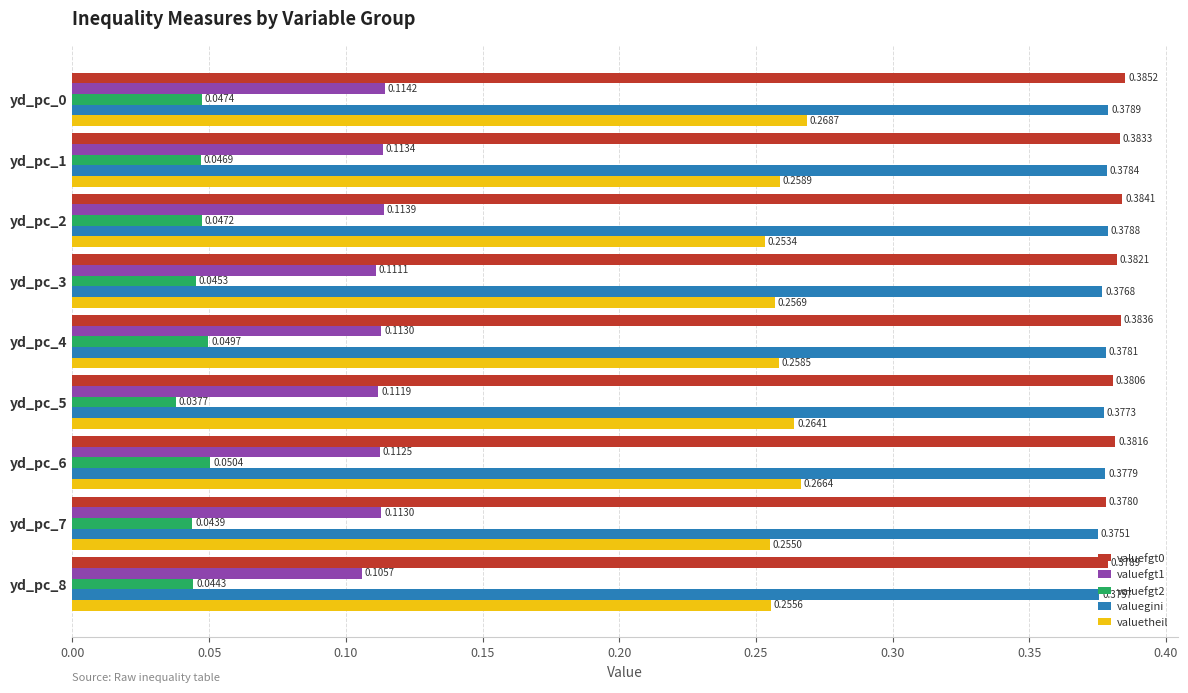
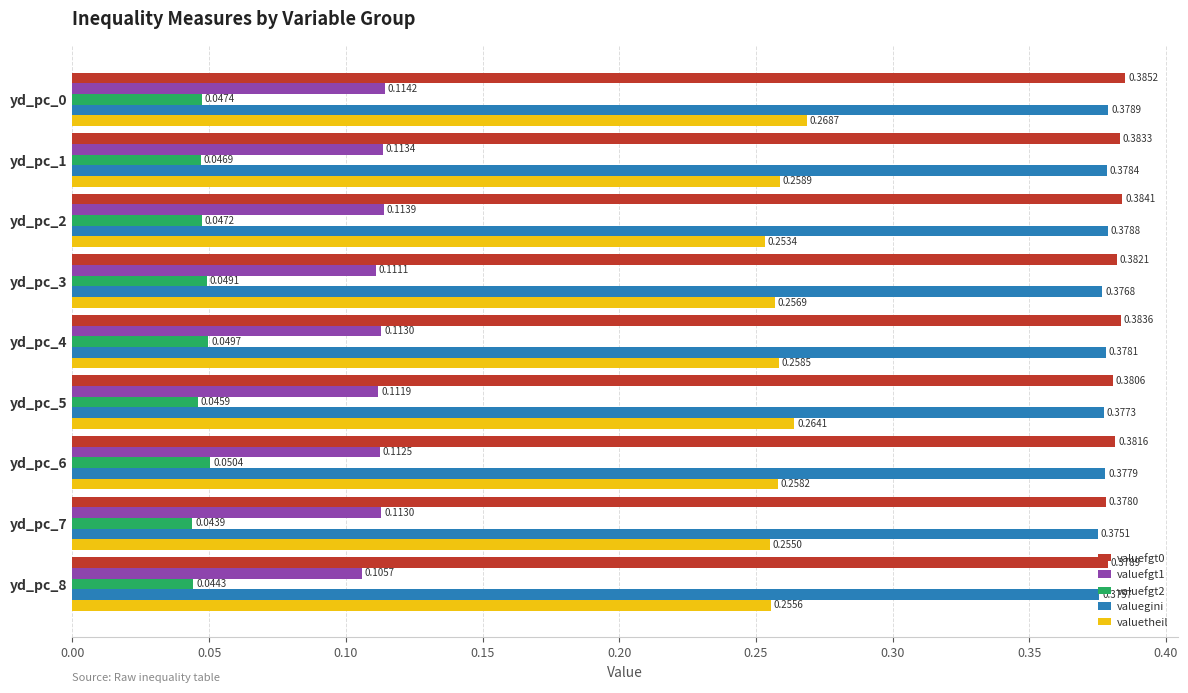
valuefgt2, yd_pc_3: 0.0453 -> 0.0491
valuefgt2, yd_pc_5: 0.0377 -> 0.0459
valuetheil, yd_pc_6: 0.2664 -> 0.2582
